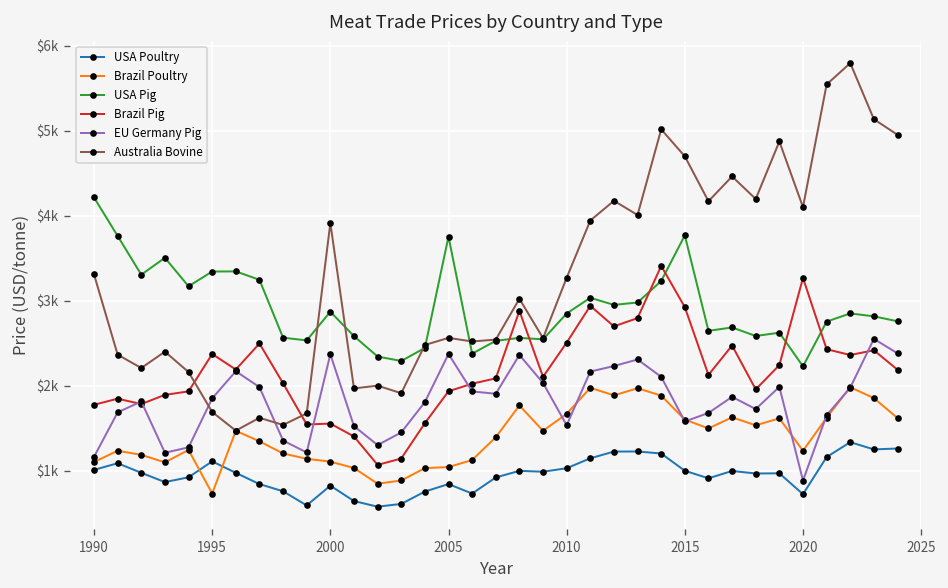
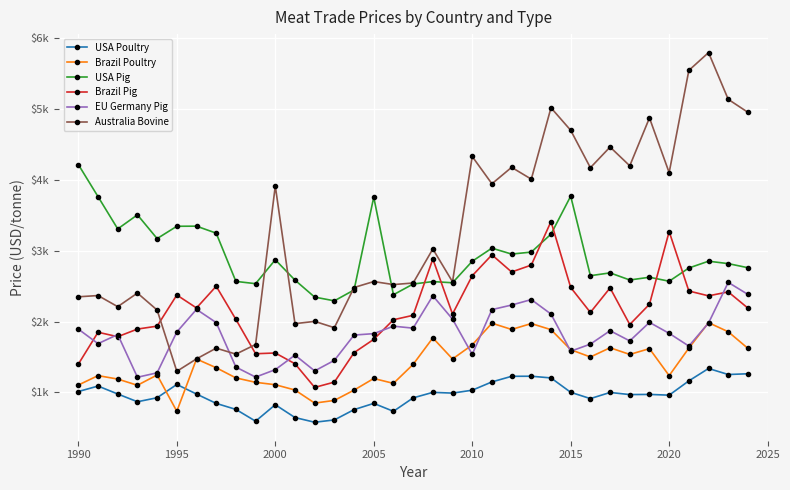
Brazil Pig, 1990: $1800 -> $1400
EU Germany Pig, 1990: $1200 -> $1900
Australia Bovine, 1990: $3300 -> $2300
Australia Bovine, 1995: $1700 -> $1300
EU Germany Pig, 2000: $2400 -> $1300
Brazil Poultry, 2005: $1000 -> $1200
Brazil Pig, 2005: $1900 -> $1700
EU Germany Pig, 2005: $2400 -> $1800
Brazil Pig, 2010: $2500 -> $2600
Australia Bovine, 2010: $3300 -> $4300
Brazil Pig, 2015: $2900 -> $2500
USA Poultry, 2020: $700 -> $1000
USA Pig, 2020: $2200 -> $2600
EU Germany Pig, 2020: $900 -> $1800
